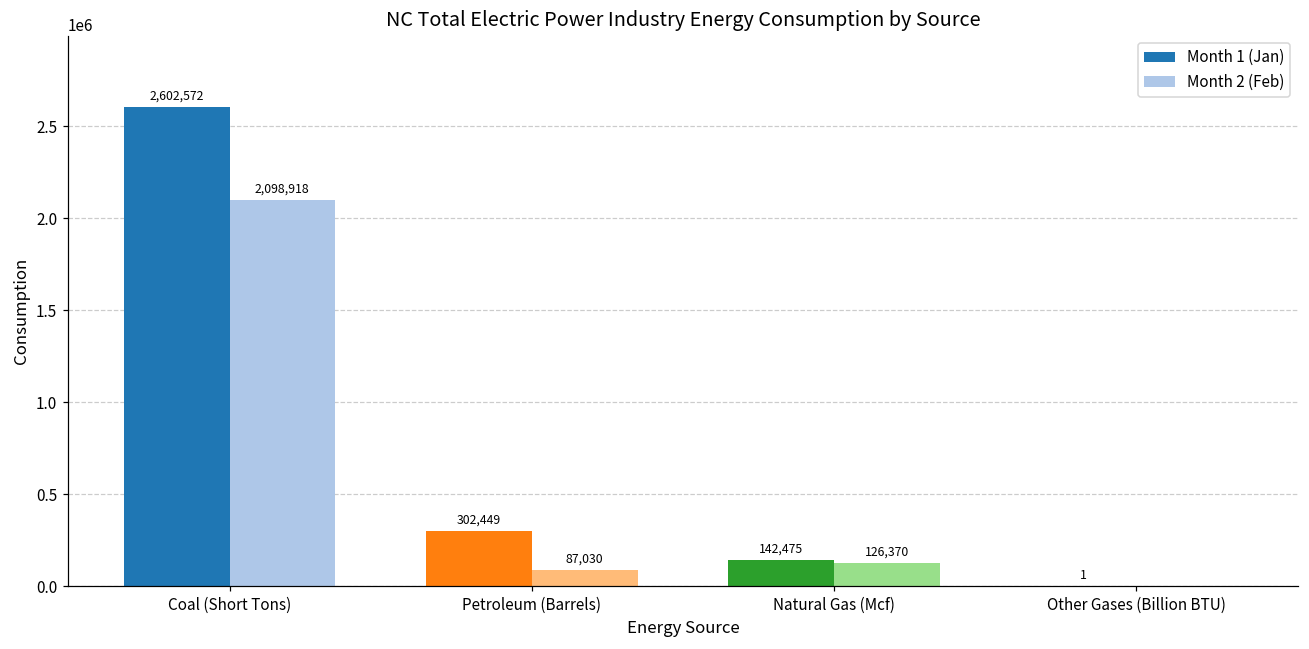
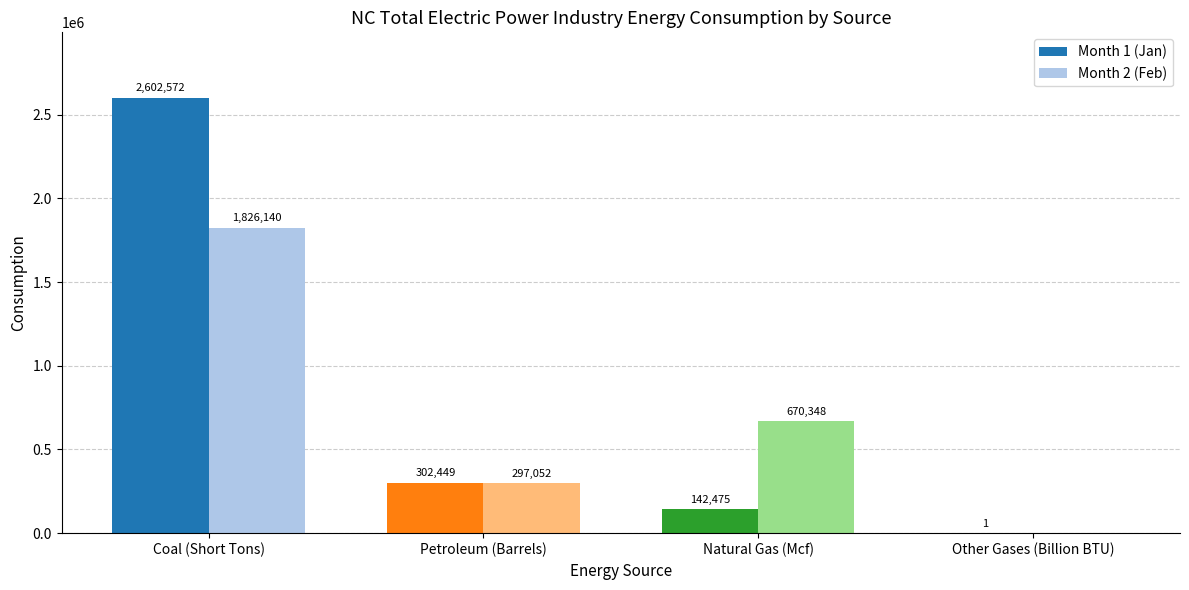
Month 2 (Feb), Coal (Short Tons): 2,098,918 -> 1,826,140
Month 2 (Feb), Petroleum (Barrels): 87,030 -> 297,052
Month 2 (Feb), Natural Gas (Mcf): 126,370 -> 670,348
